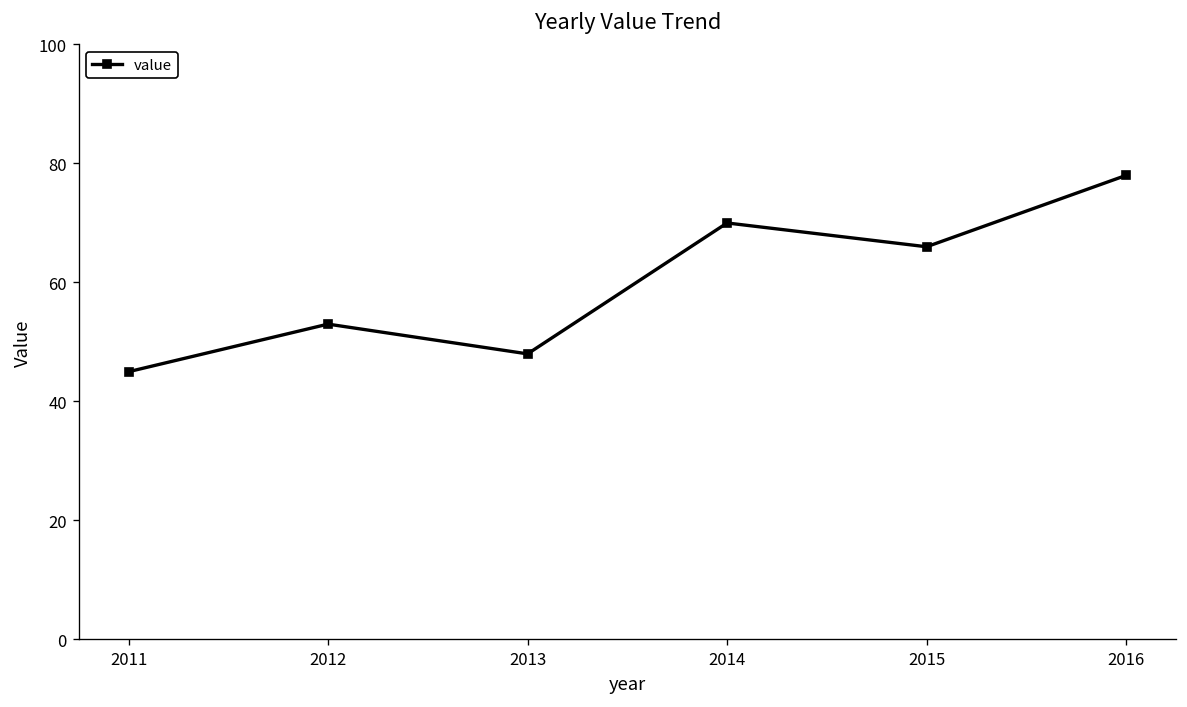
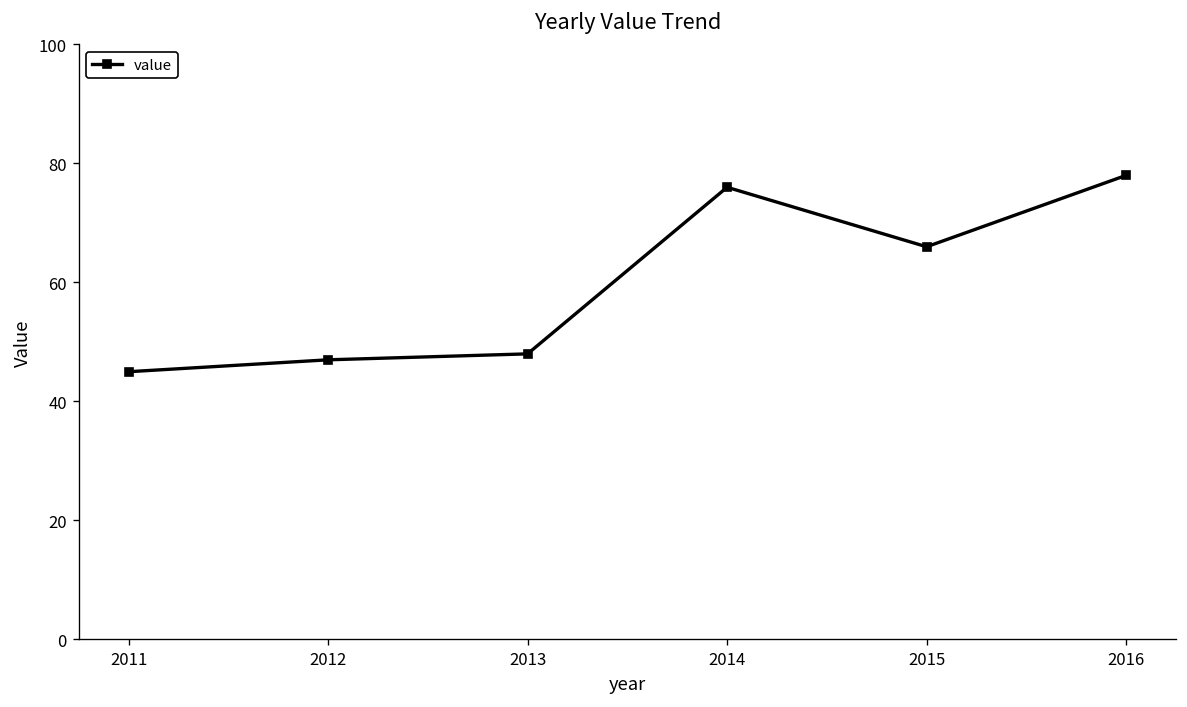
2012: 53 -> 47
2014: 70 -> 76
